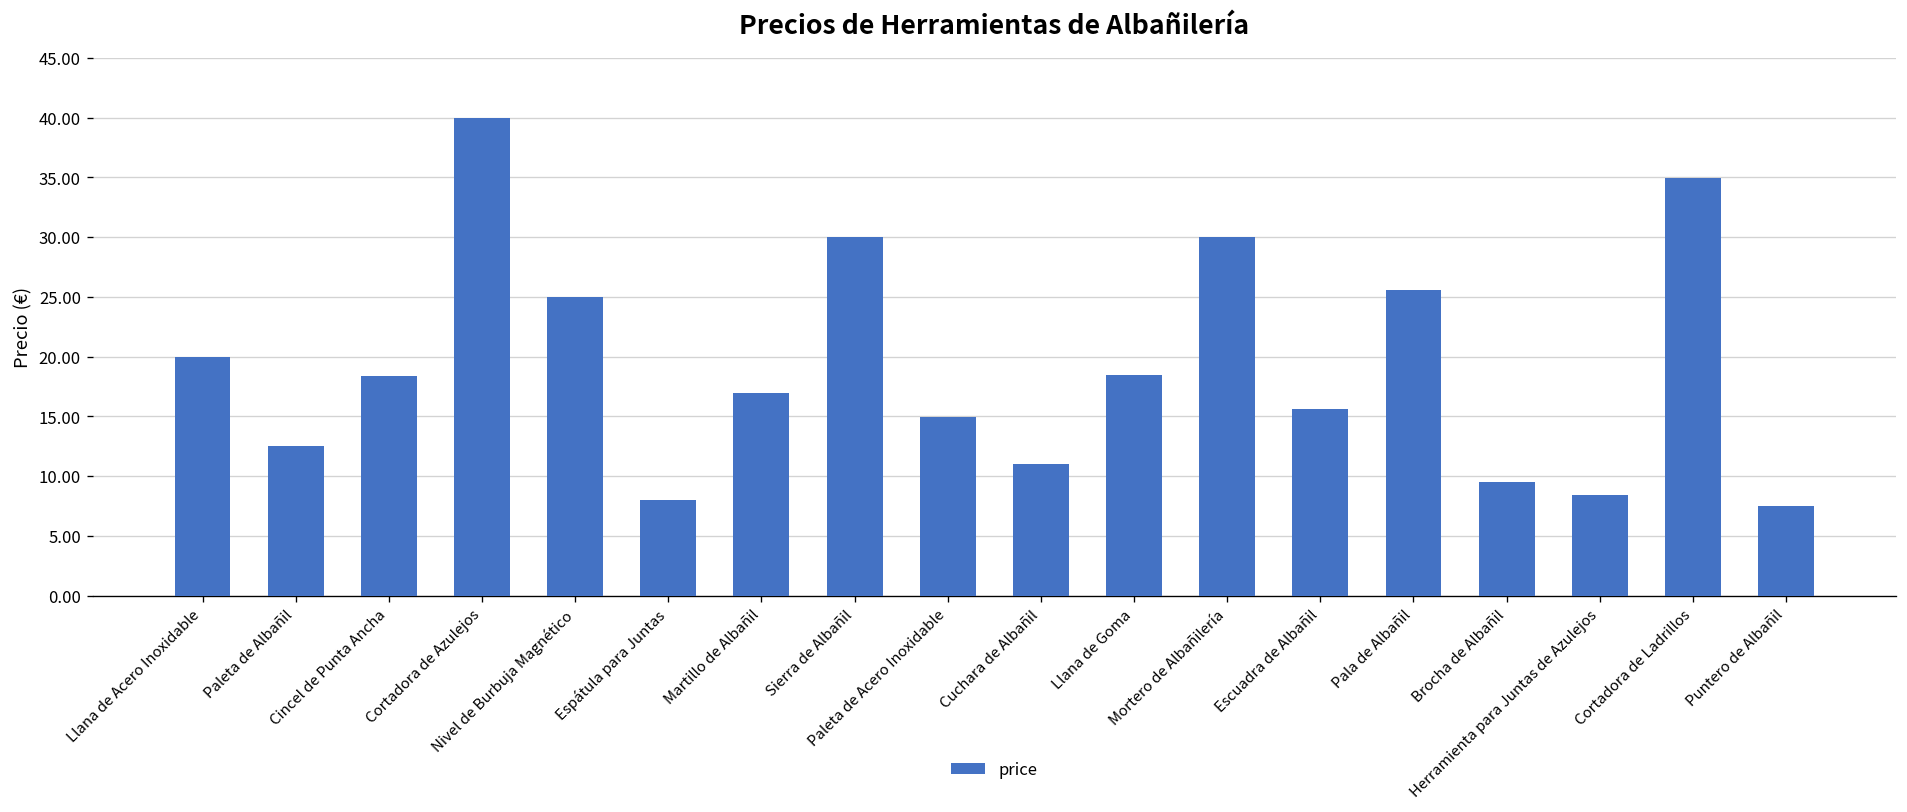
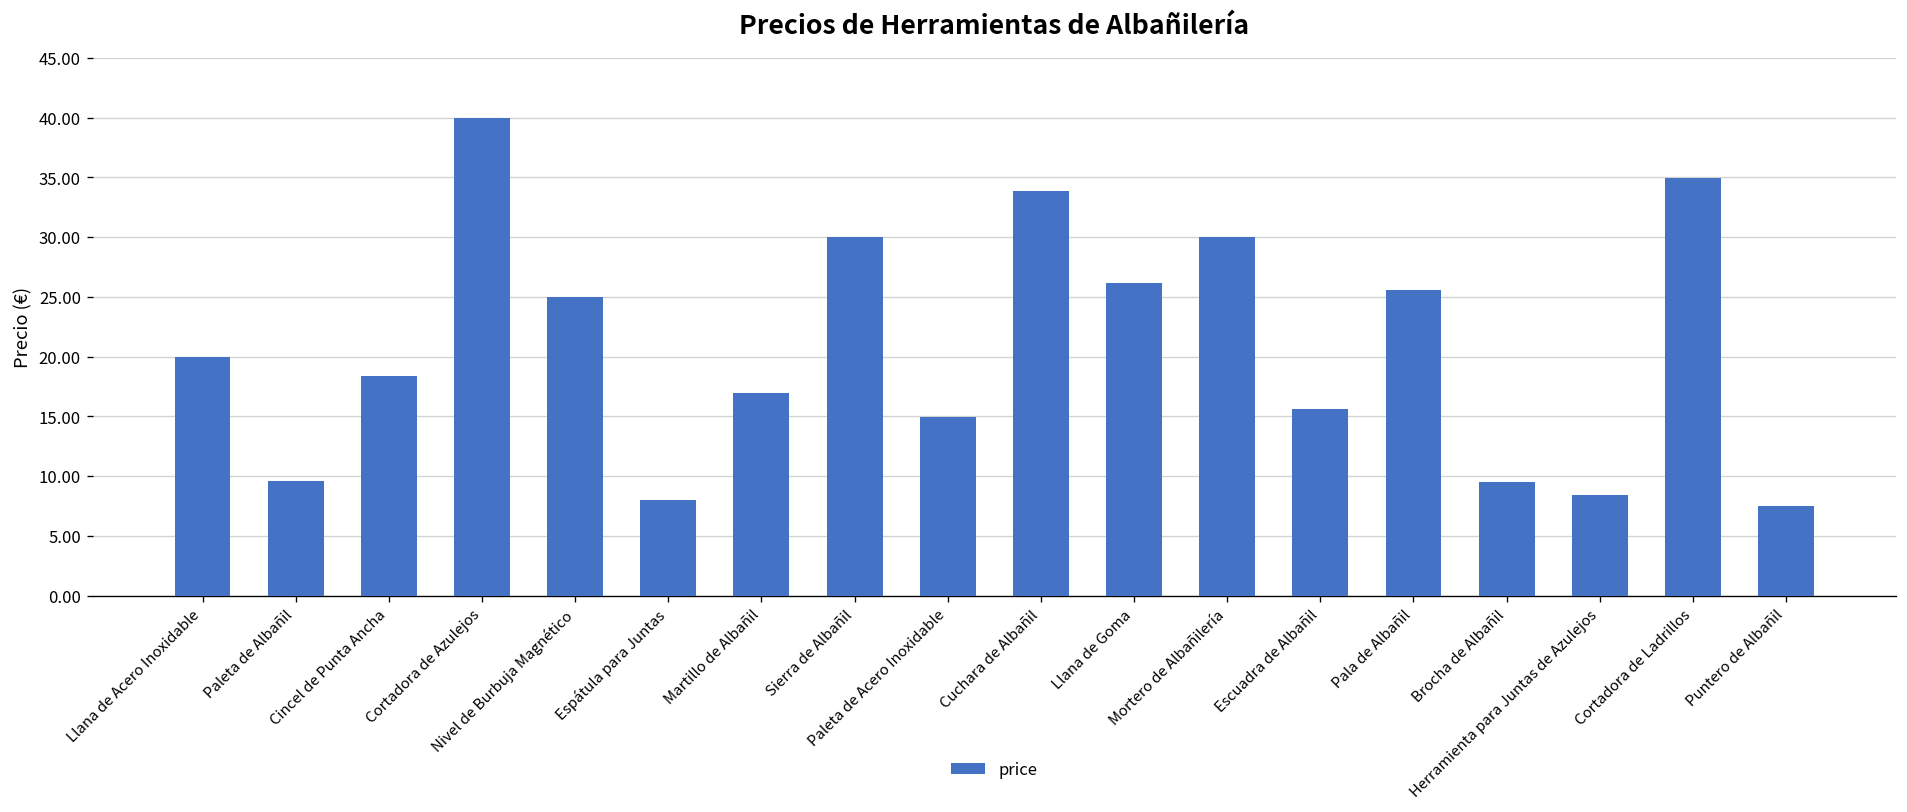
Paleta de Albañil: 12 -> 10
Cuchara de Albañil: 11 -> 34
Llana de Goma: 18 -> 26
